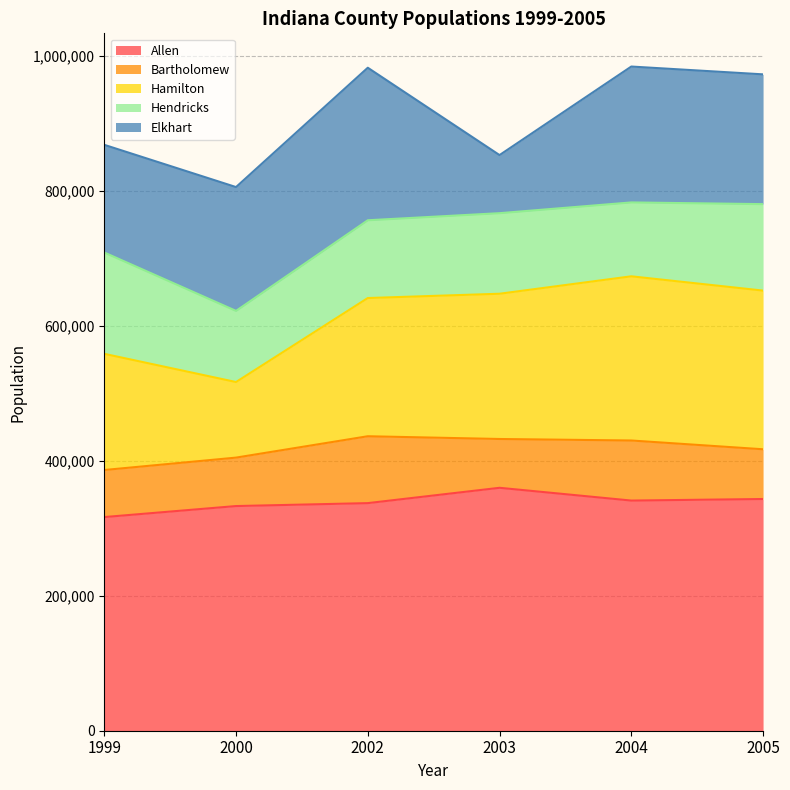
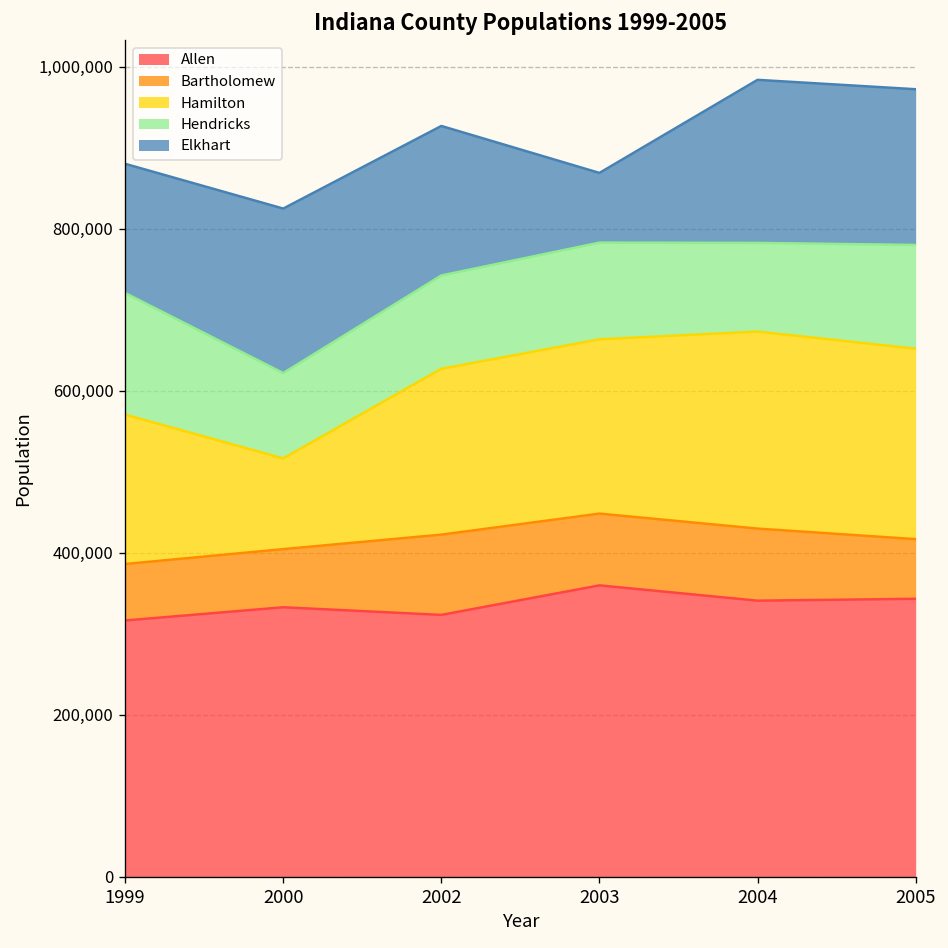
Hamilton, 1999: 170,000 -> 180,000
Elkhart, 2000: 180,000 -> 200,000
Allen, 2002: 340,000 -> 320,000
Elkhart, 2002: 230,000 -> 180,000
Bartholomew, 2003: 70,000 -> 90,000
